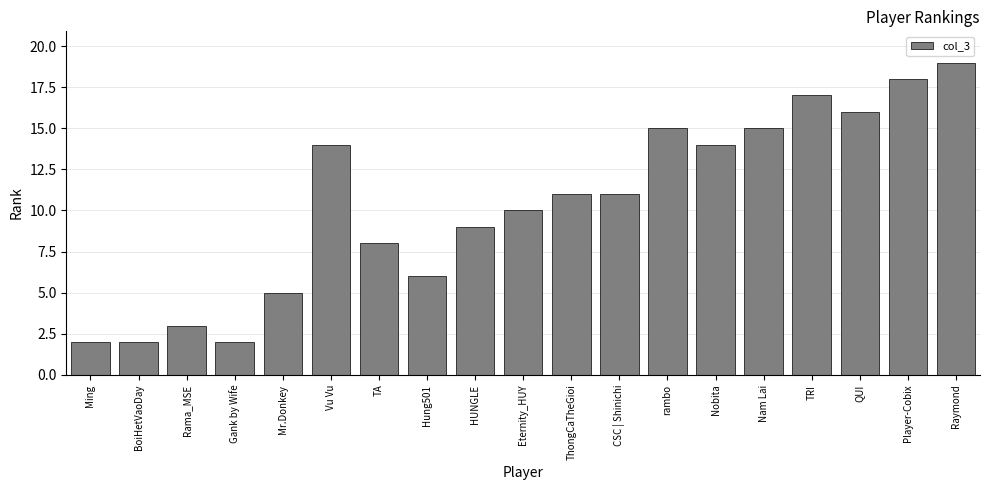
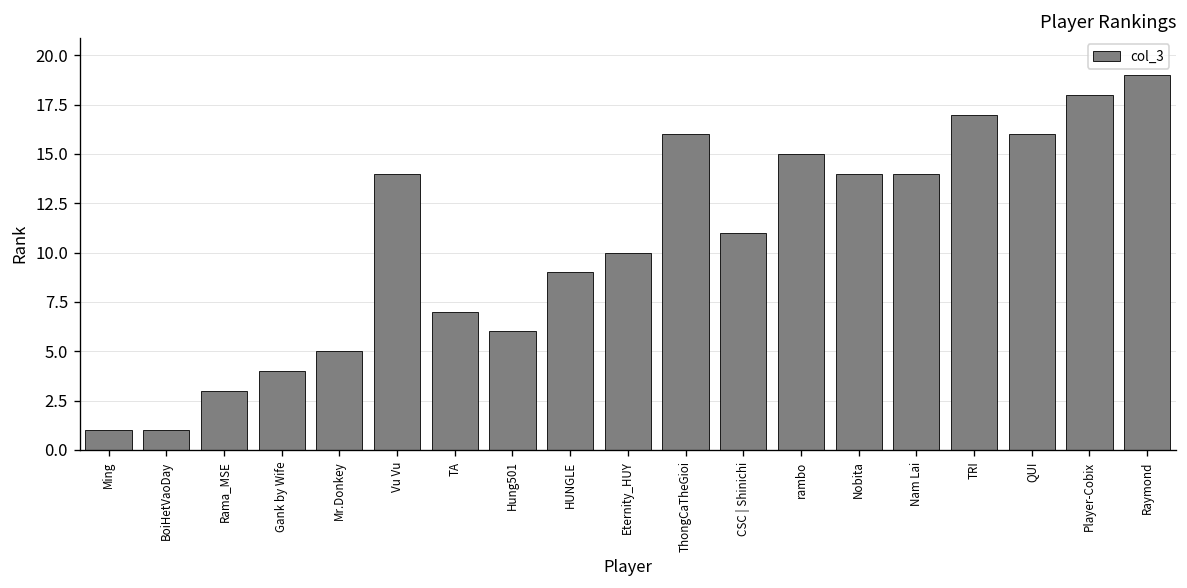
Ming: 2 -> 1
BoiHetVaoDay: 2 -> 1
Gank by Wife: 2 -> 4
TA: 8 -> 7
ThongCaTheGioi: 11 -> 16
Nam Lai: 15 -> 14
